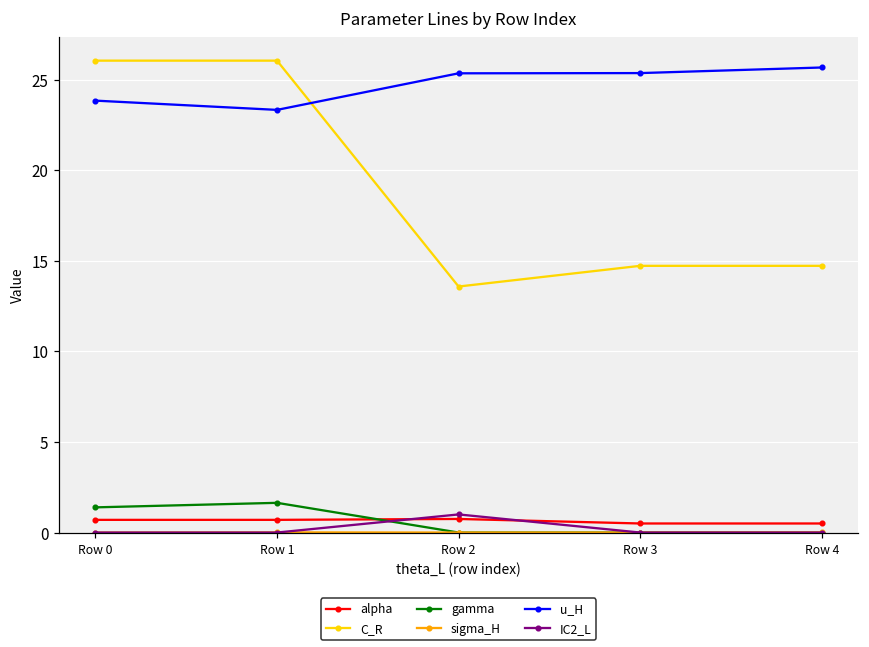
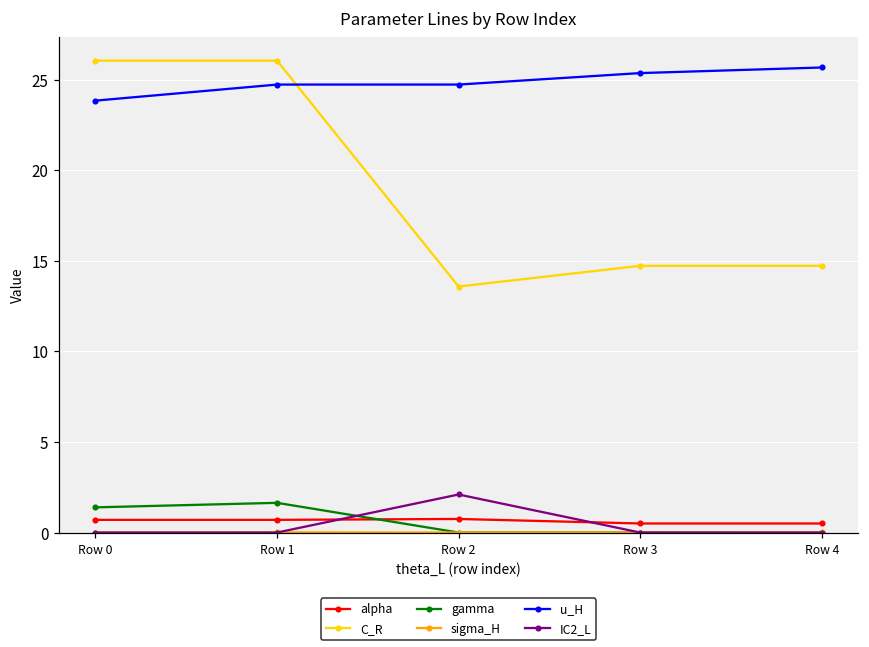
u_H, Row 1: 23.3 -> 24.7
u_H, Row 2: 25.4 -> 24.7
IC2_L, Row 2: 1.0 -> 2.1
